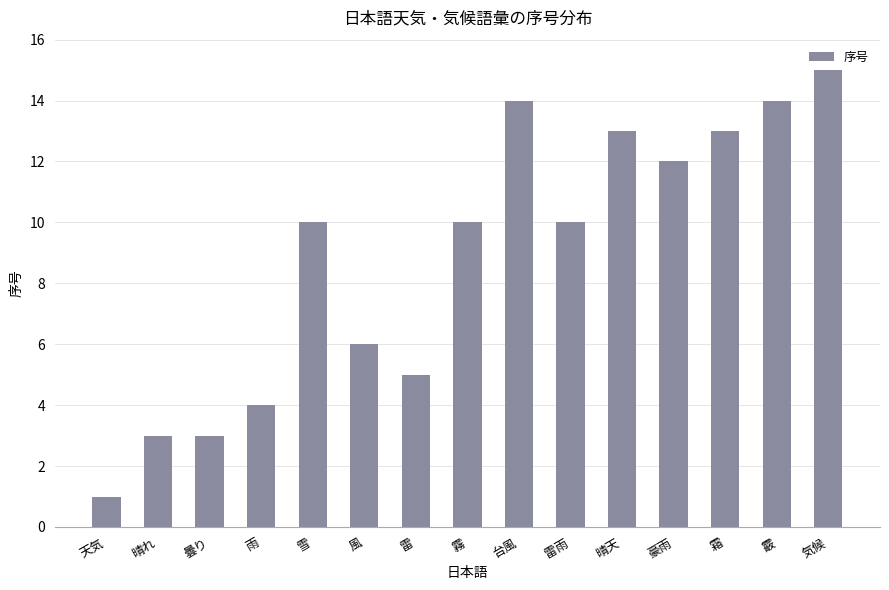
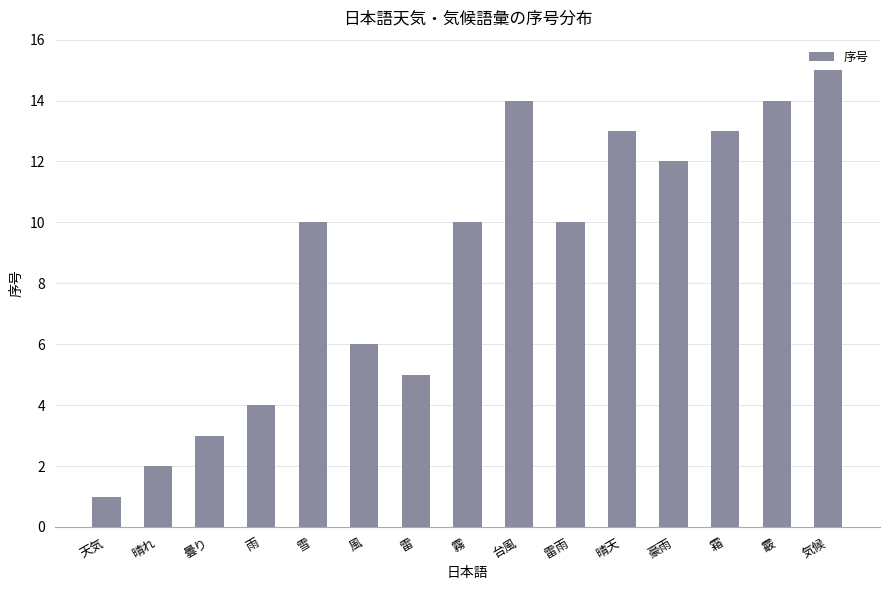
晴れ: 3 -> 2
